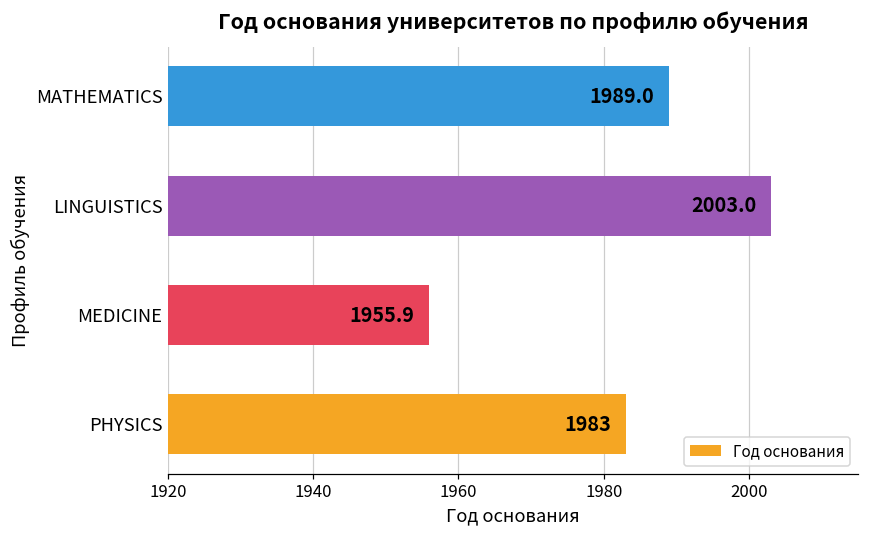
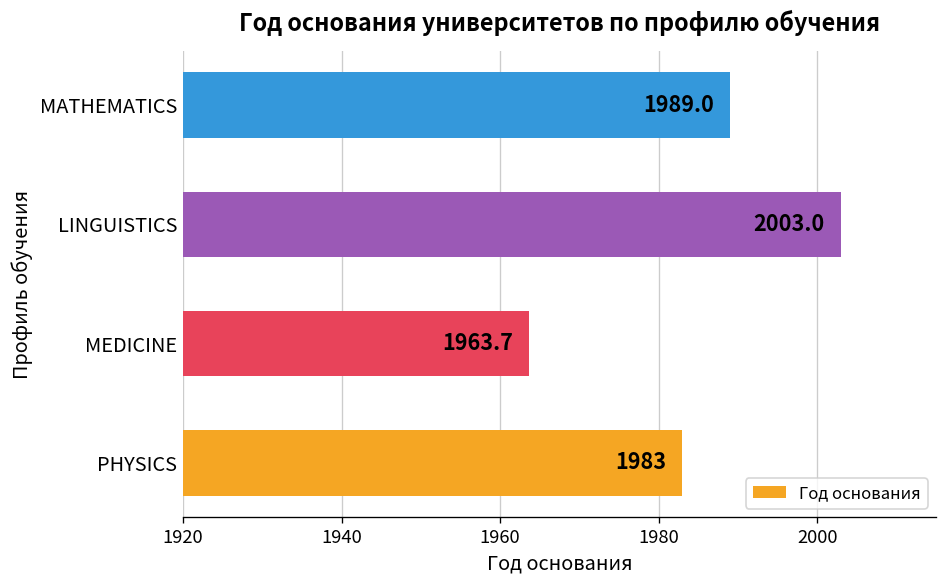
MEDICINE: 1955.9 -> 1963.7
